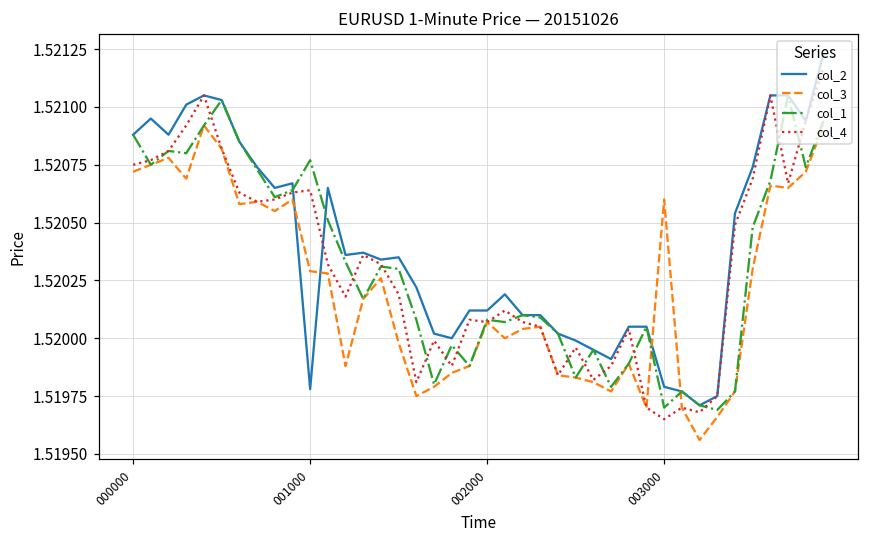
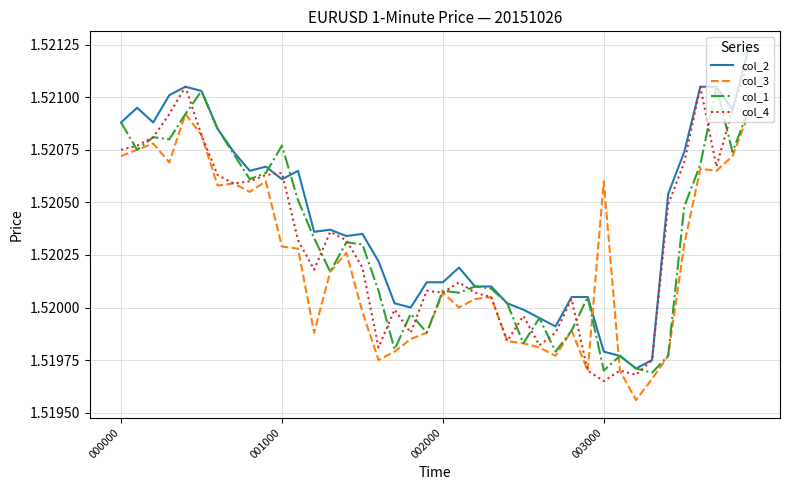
col_2, 001000: 1.51978 -> 1.52061
